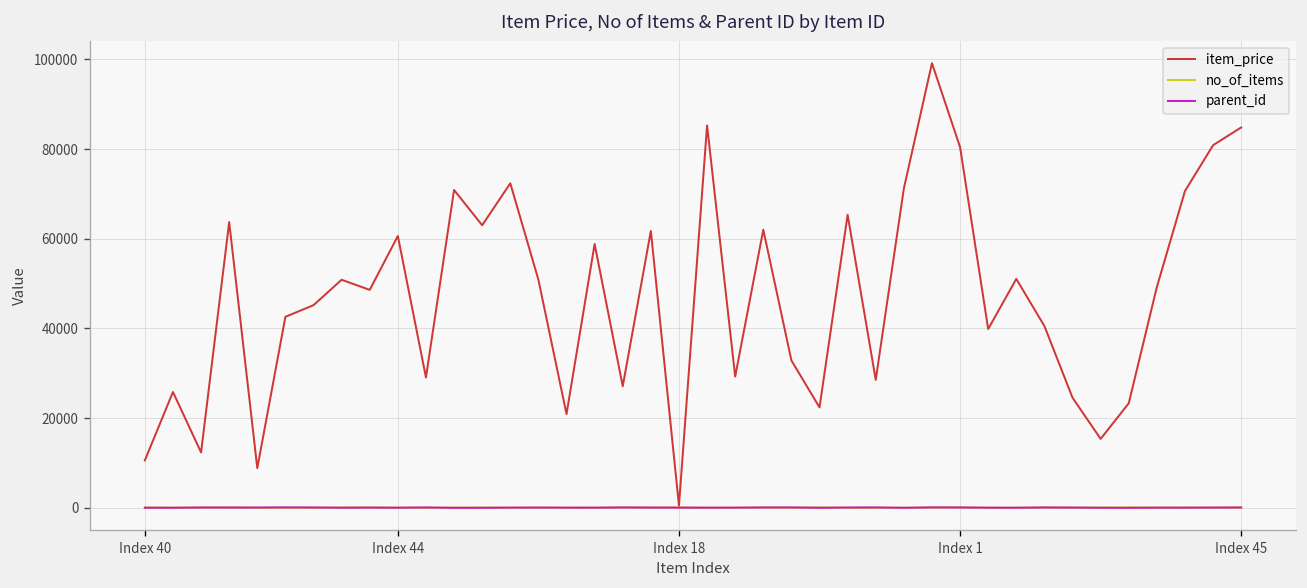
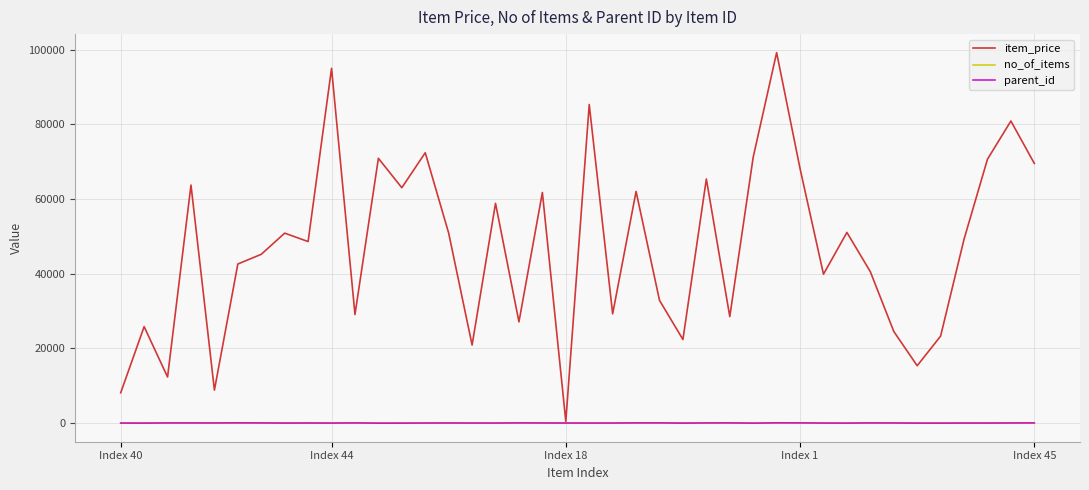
item_price, Index 40: 11000 -> 8000
item_price, Index 44: 61000 -> 95000
item_price, Index 1: 80000 -> 68000
item_price, Index 45: 85000 -> 70000
